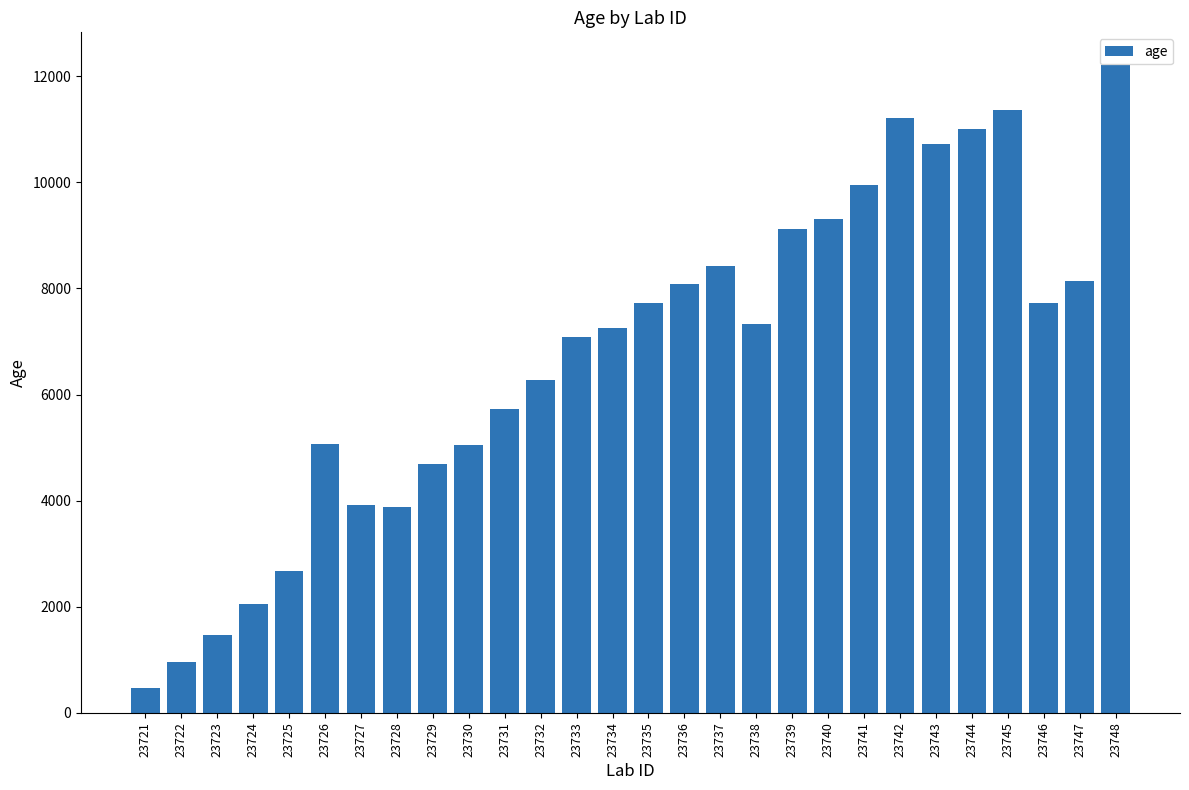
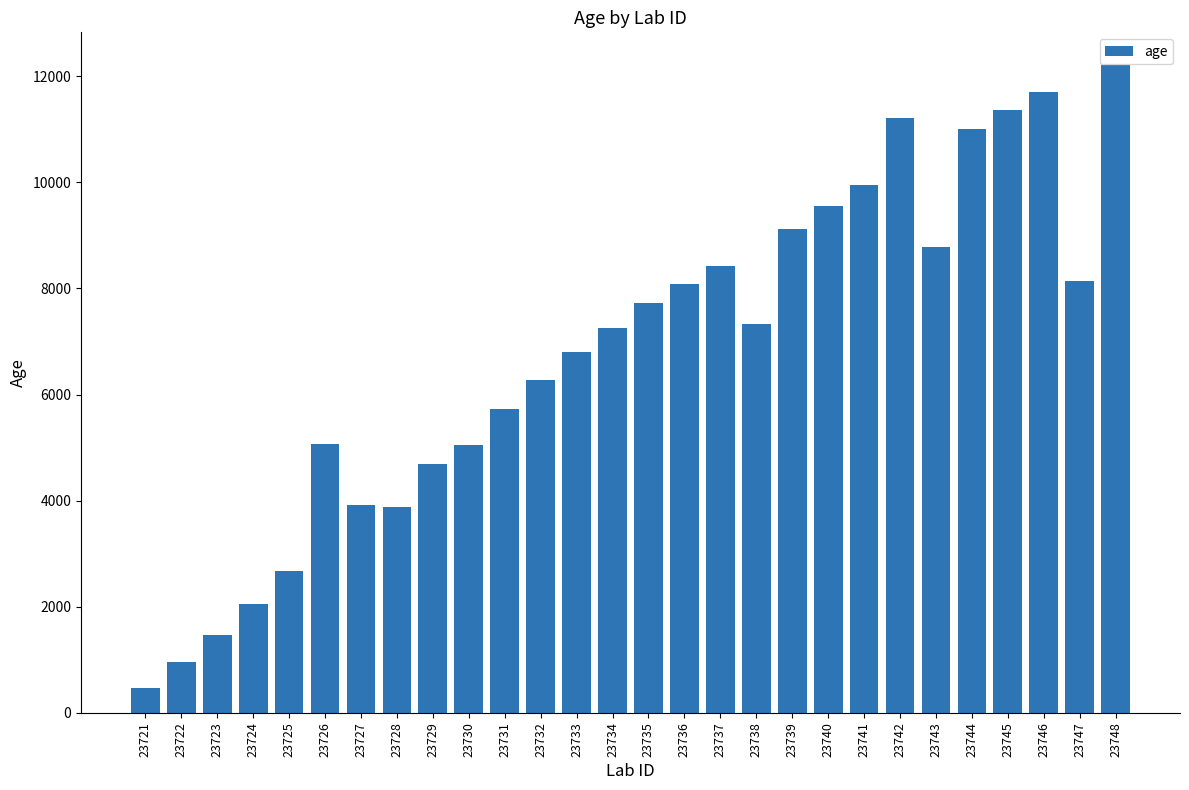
23733: 7100 -> 6800
23740: 9300 -> 9600
23743: 10700 -> 8800
23746: 7700 -> 11700
